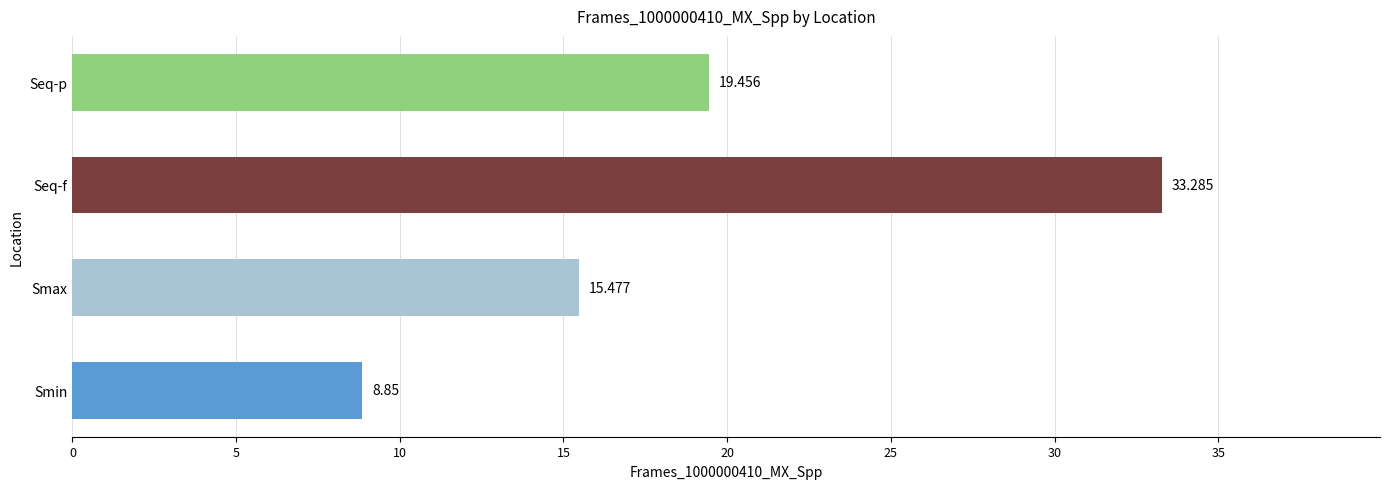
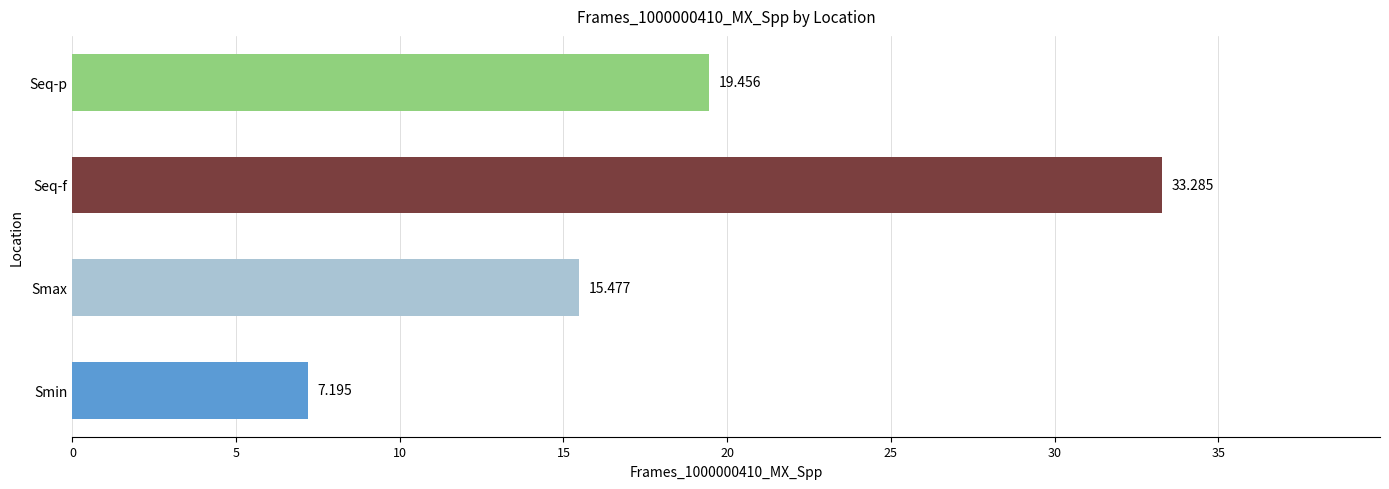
Smin: 8.85 -> 7.195
